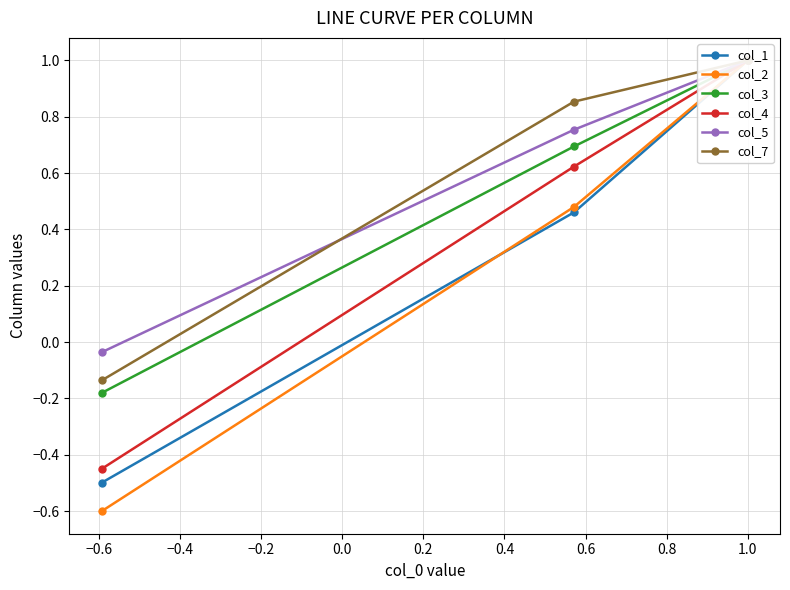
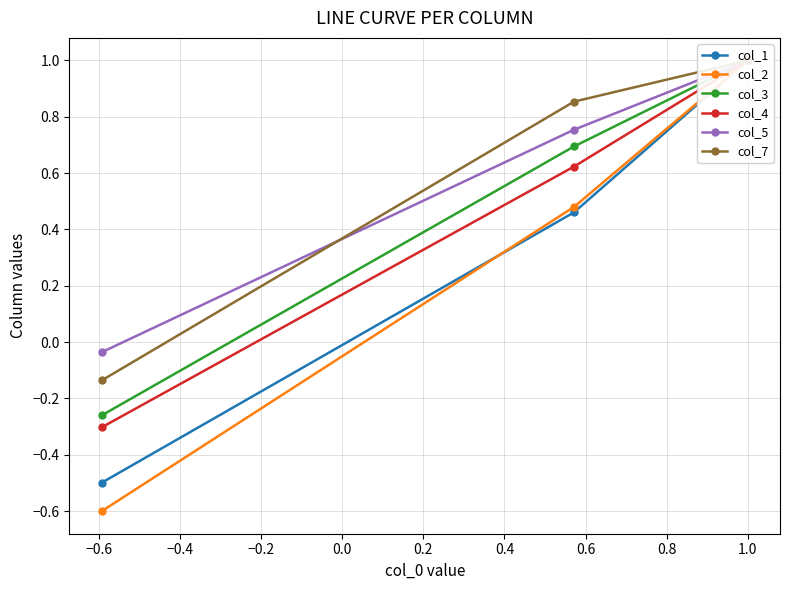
col_3, −0.6: -0.18 -> -0.26
col_4, −0.6: -0.45 -> -0.30
